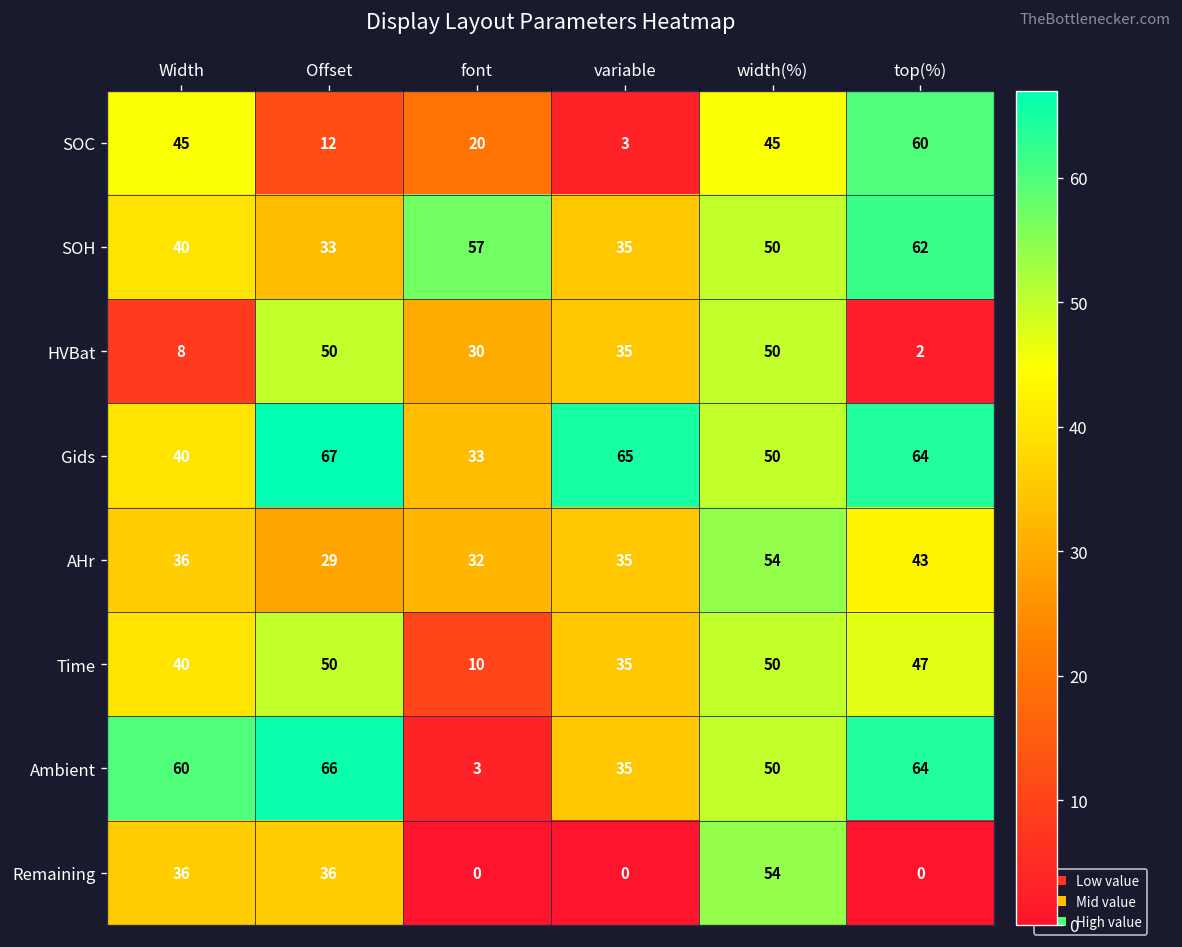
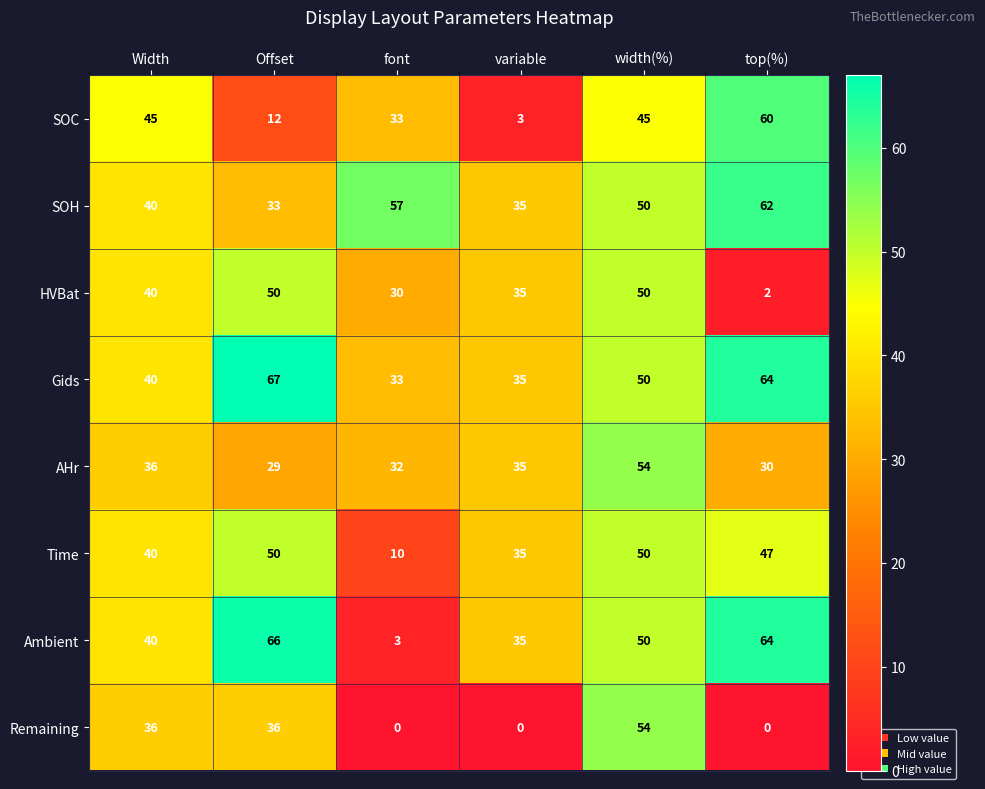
SOC, font: 20 -> 33
HVBat, Width: 8 -> 40
Gids, variable: 65 -> 35
AHr, top(%): 43 -> 30
Ambient, Width: 60 -> 40
